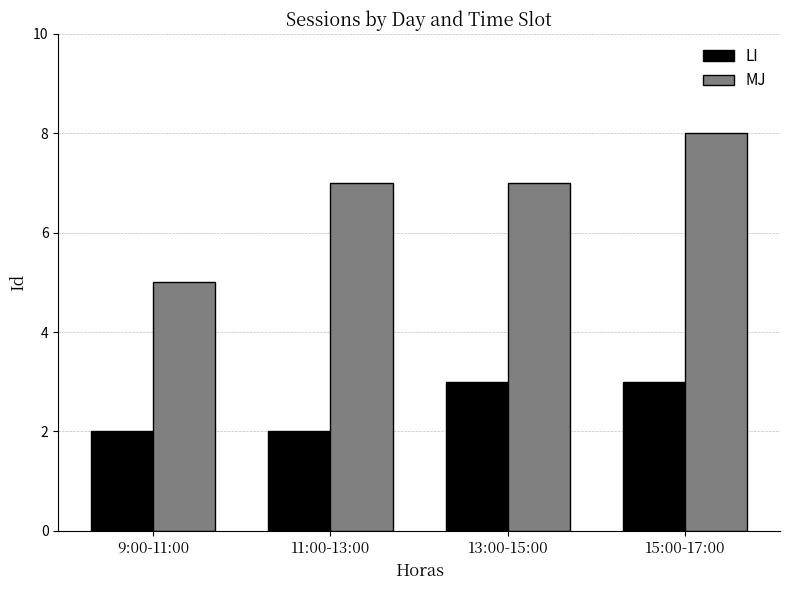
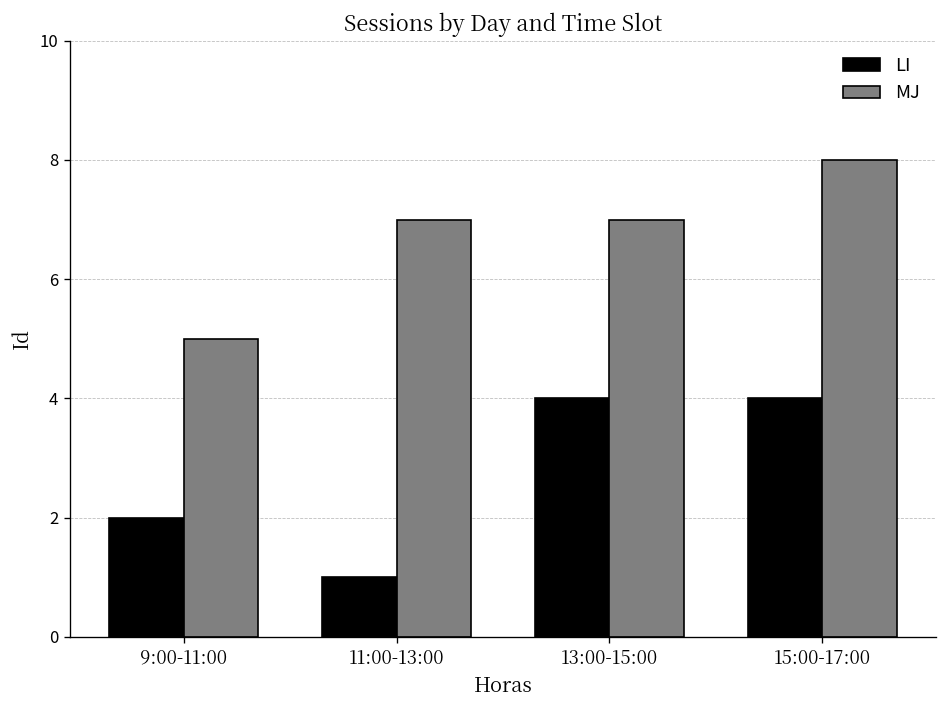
LI, 11:00-13:00: 2 -> 1
LI, 13:00-15:00: 3 -> 4
LI, 15:00-17:00: 3 -> 4
